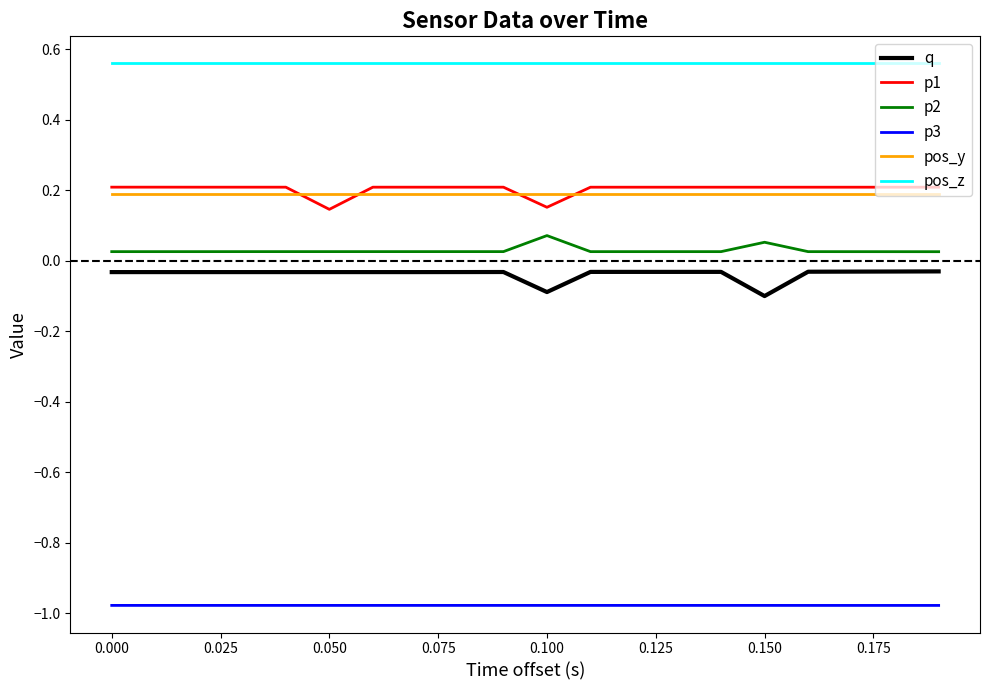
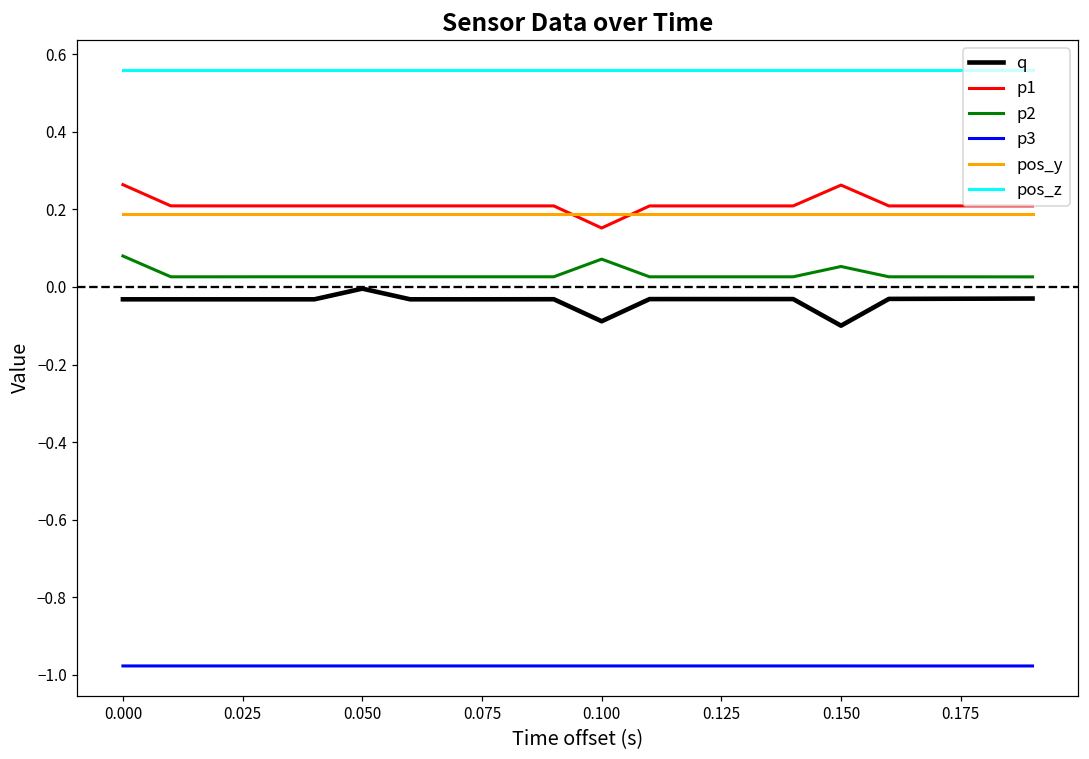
p1, 0.000: 0.21 -> 0.26
p2, 0.000: 0.03 -> 0.08
q, 0.050: -0.03 -> 0.00
p1, 0.050: 0.15 -> 0.21
p1, 0.150: 0.21 -> 0.26
